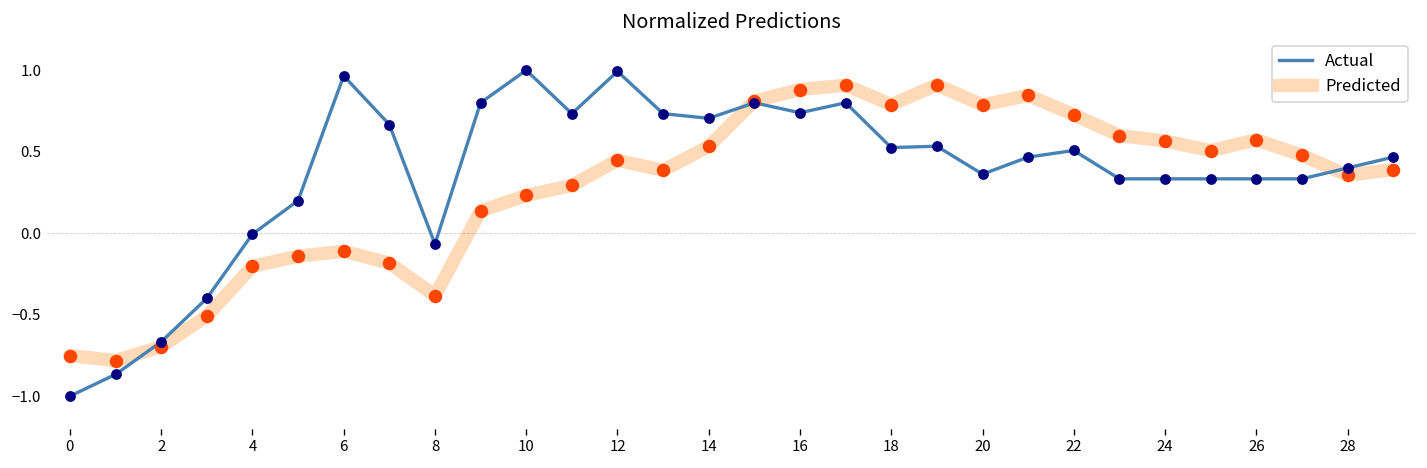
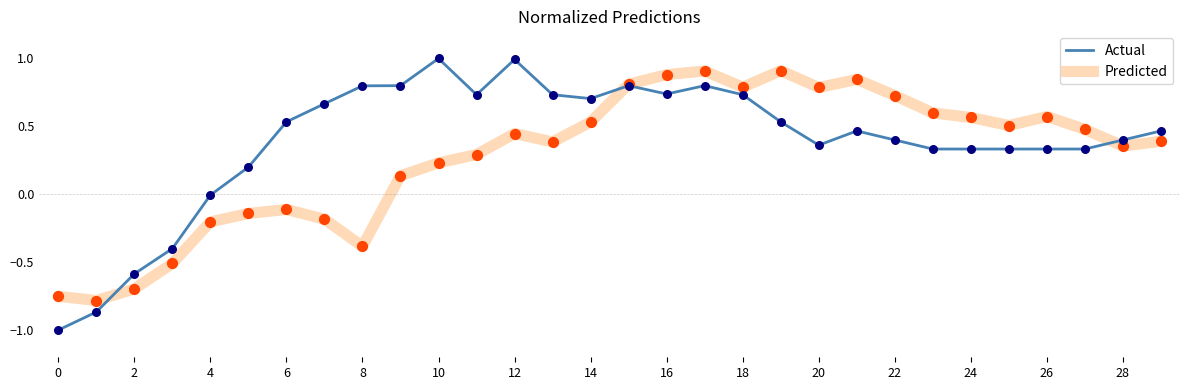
Actual, 2: -0.67 -> -0.59
Actual, 6: 0.97 -> 0.53
Actual, 8: -0.07 -> 0.80
Actual, 18: 0.53 -> 0.73
Actual, 22: 0.51 -> 0.40
